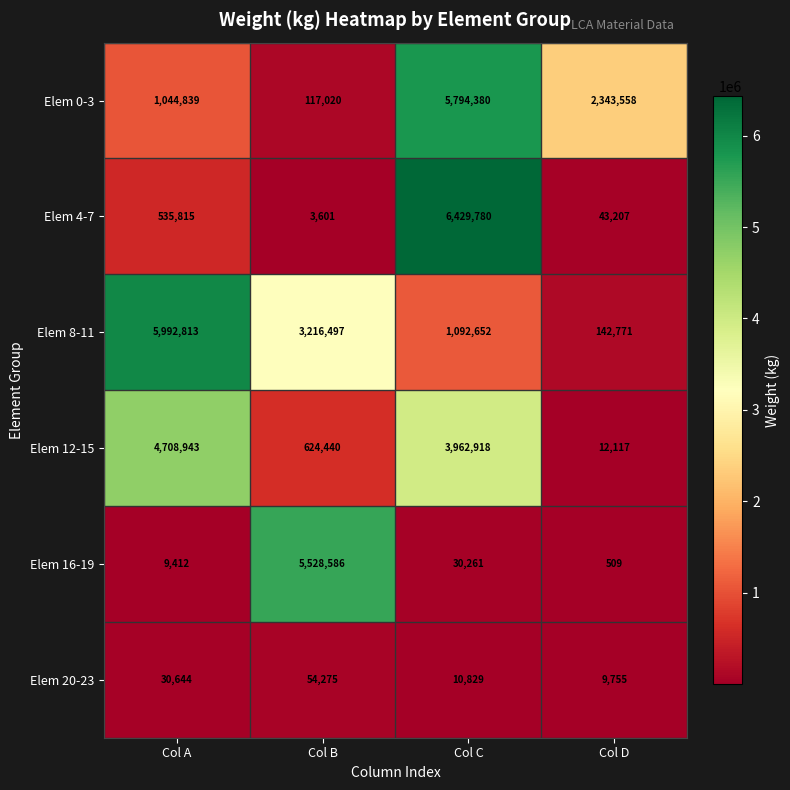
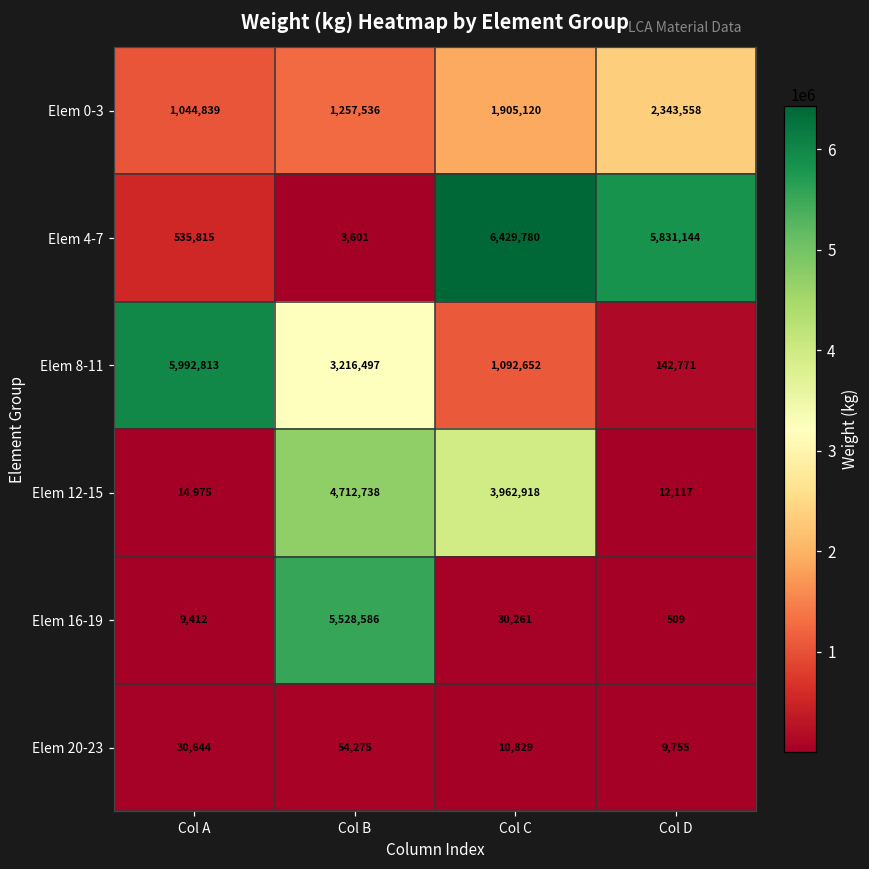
Elem 0-3, Col B: 117,020 -> 1,257,536
Elem 0-3, Col C: 5,794,380 -> 1,905,120
Elem 4-7, Col D: 43,207 -> 5,831,144
Elem 12-15, Col A: 4,708,943 -> 14,975
Elem 12-15, Col B: 624,440 -> 4,712,738
